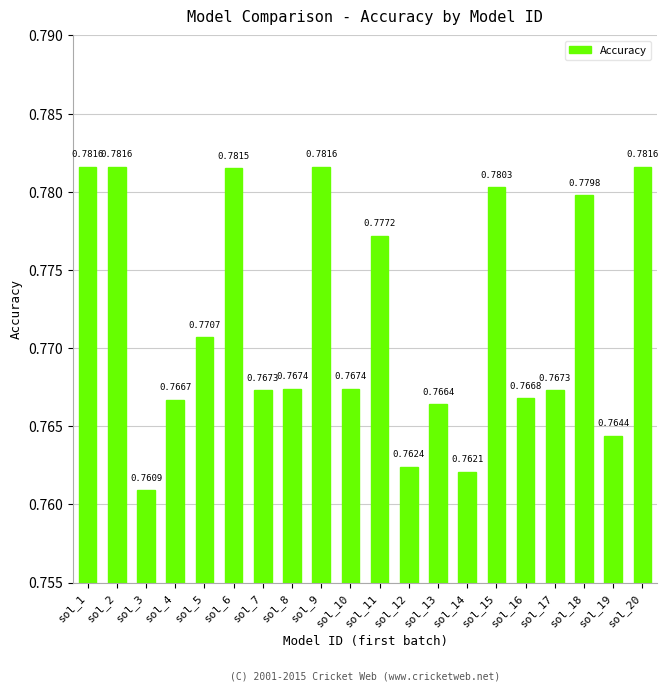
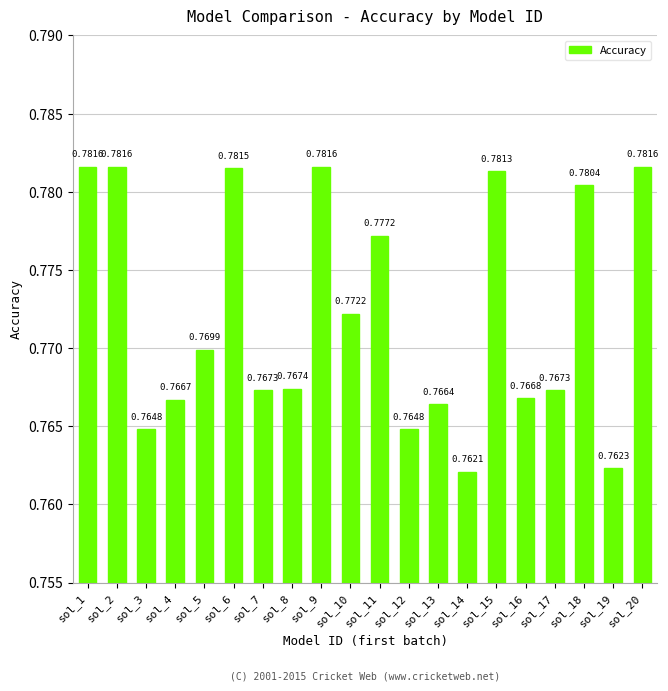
sol_3: 0.7609 -> 0.7648
sol_5: 0.7707 -> 0.7699
sol_10: 0.7674 -> 0.7722
sol_12: 0.7624 -> 0.7648
sol_15: 0.7803 -> 0.7813
sol_18: 0.7798 -> 0.7804
sol_19: 0.7644 -> 0.7623
